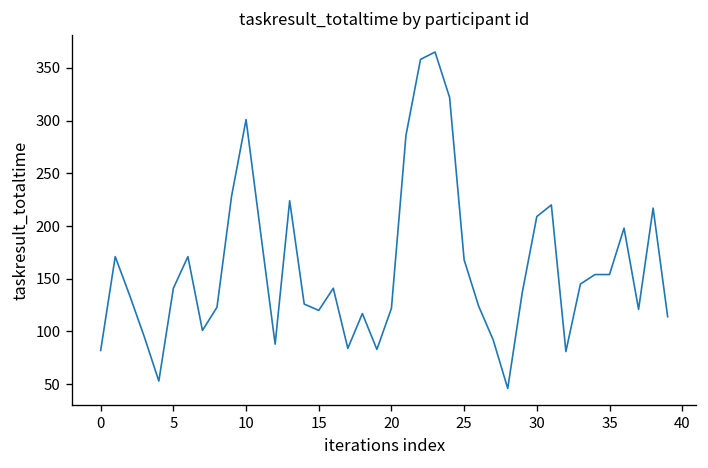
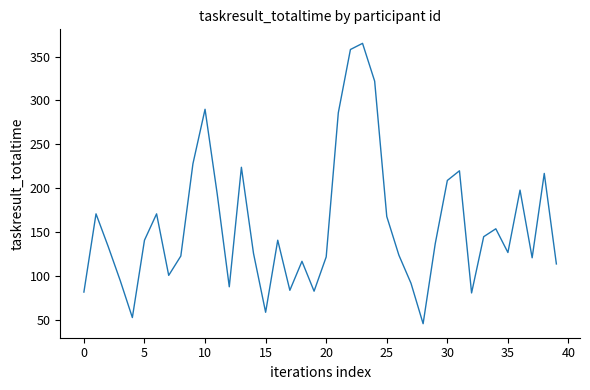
10: 300 -> 290
15: 120 -> 60
35: 150 -> 130
